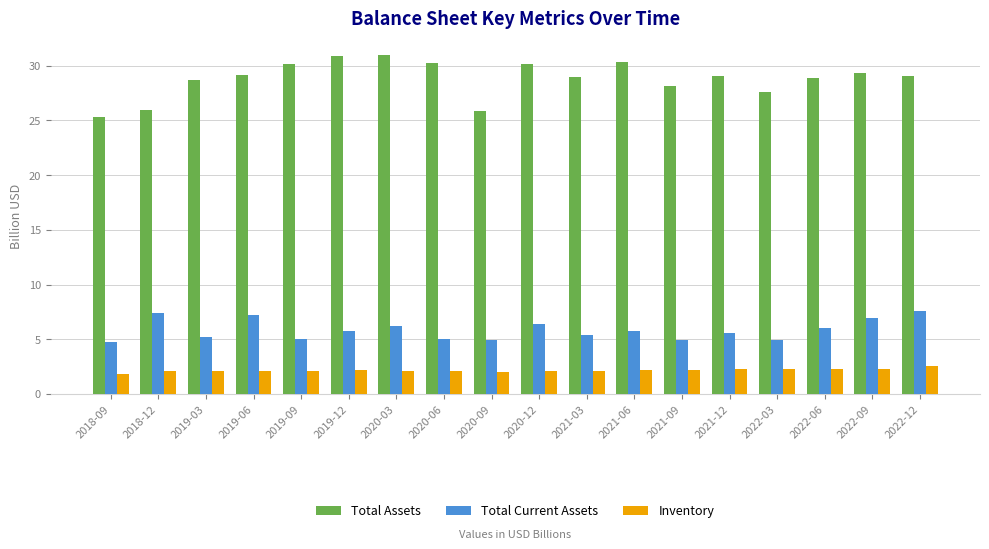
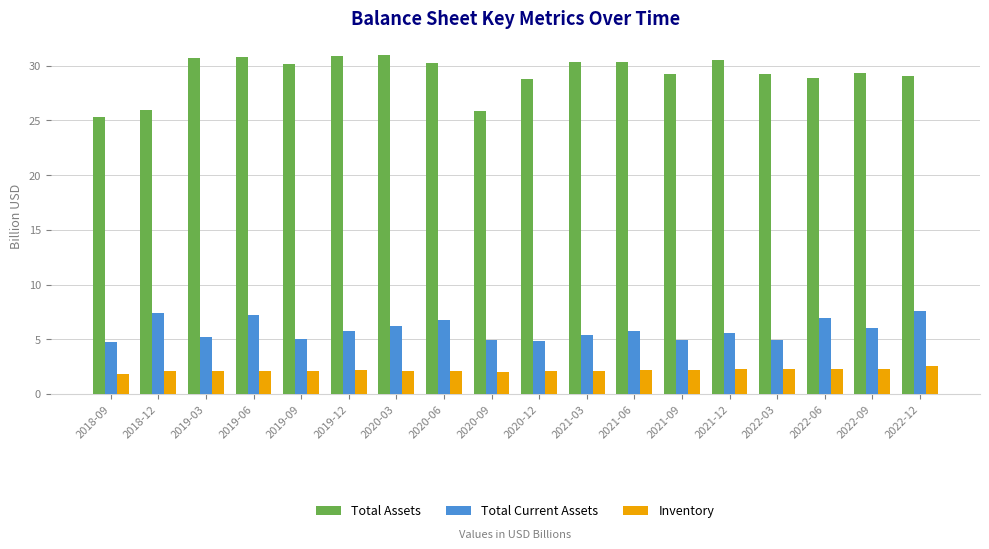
Total Assets, 2019-03: 28.7 -> 30.7
Total Assets, 2019-06: 29.2 -> 30.8
Total Current Assets, 2020-06: 5.0 -> 6.8
Total Assets, 2020-12: 30.2 -> 28.8
Total Current Assets, 2020-12: 6.4 -> 4.9
Total Assets, 2021-03: 29.0 -> 30.3
Total Assets, 2021-09: 28.2 -> 29.3
Total Assets, 2021-12: 29.1 -> 30.5
Total Assets, 2022-03: 27.6 -> 29.2
Total Current Assets, 2022-06: 6.0 -> 6.9
Total Current Assets, 2022-09: 7.0 -> 6.0
